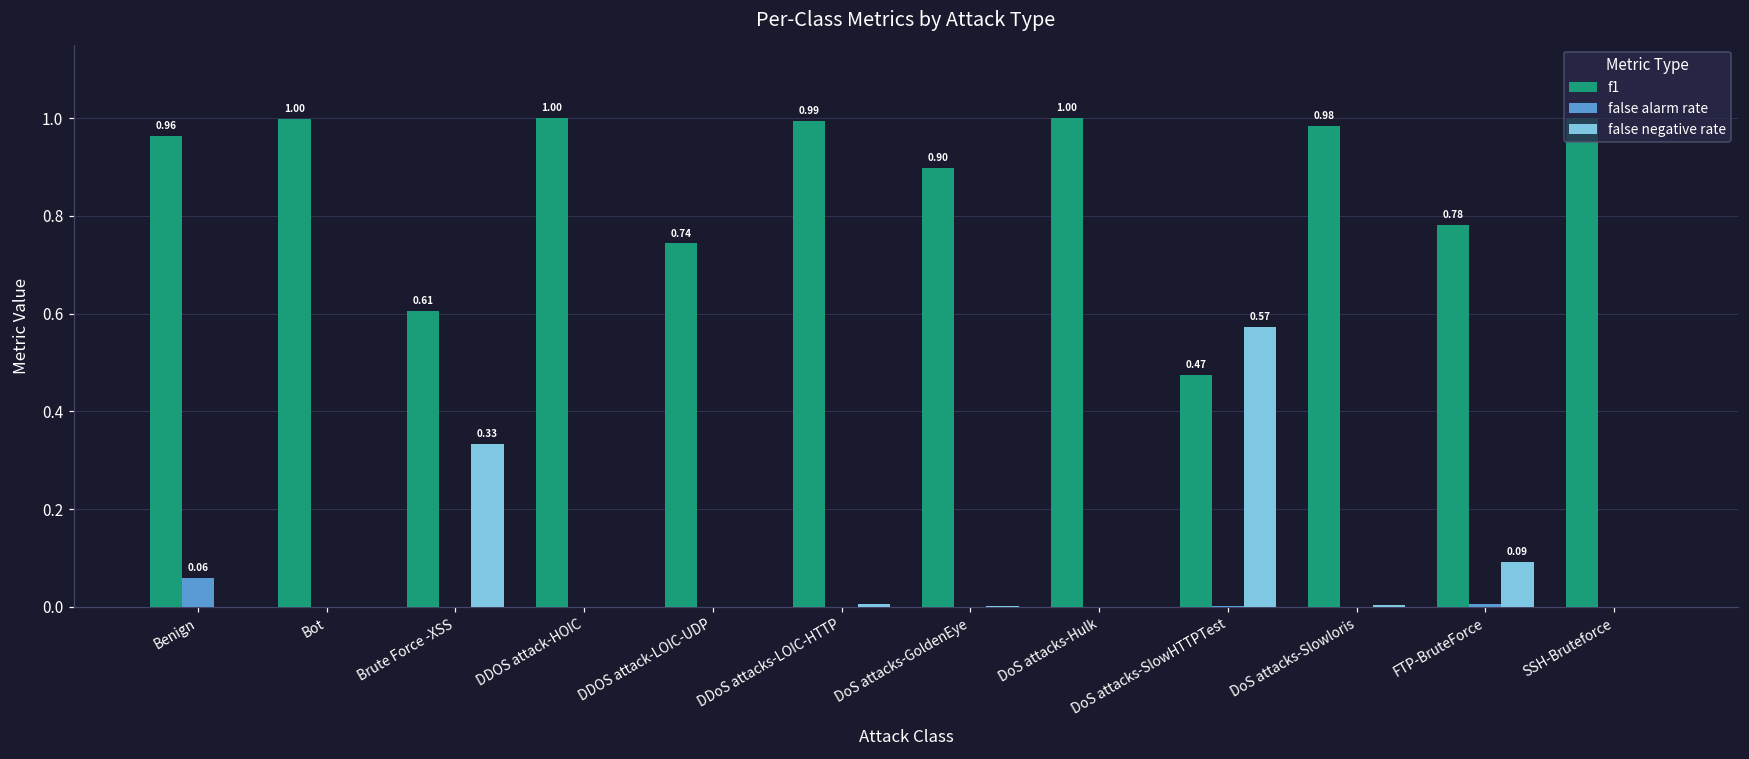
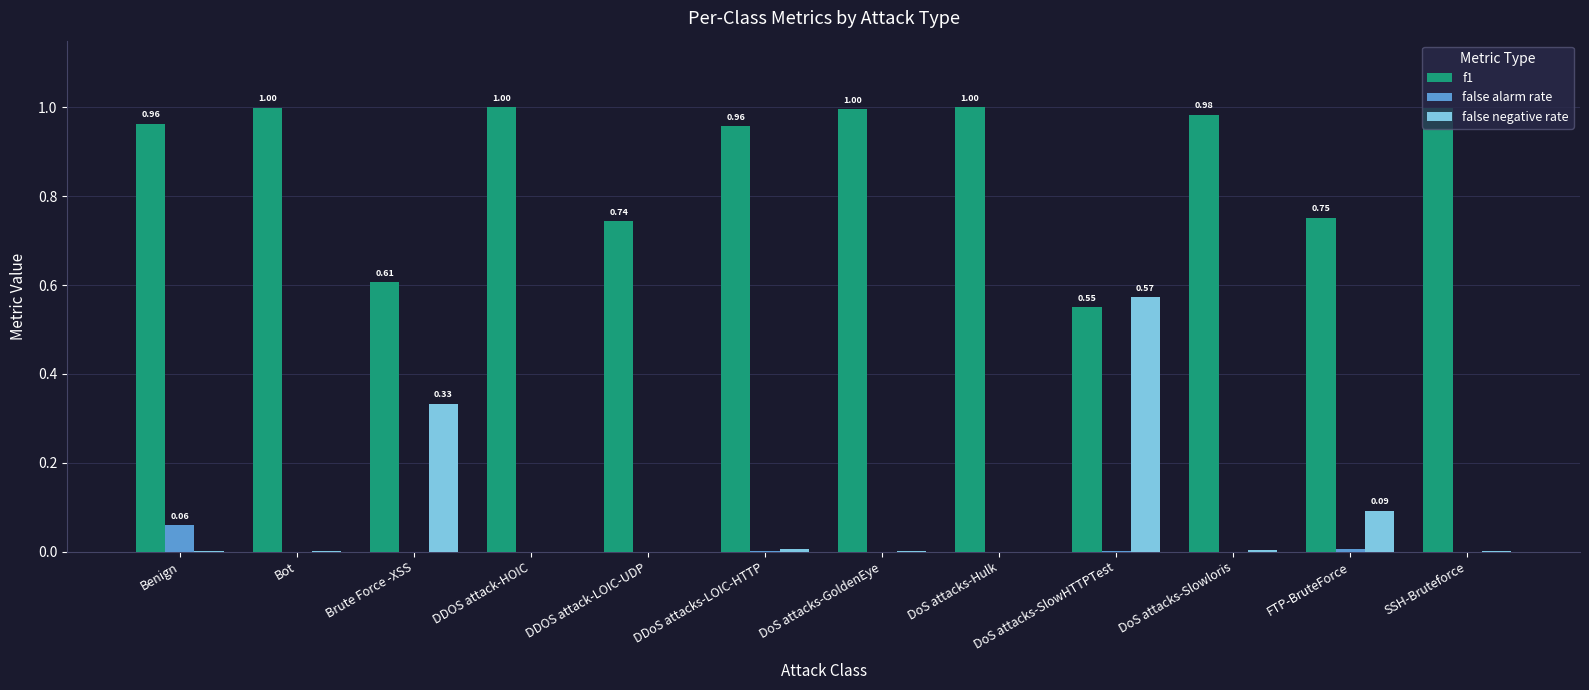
f1, DDoS attacks-LOIC-HTTP: 0.99 -> 0.96
f1, DoS attacks-GoldenEye: 0.90 -> 1.00
f1, DoS attacks-SlowHTTPTest: 0.47 -> 0.55
f1, FTP-BruteForce: 0.78 -> 0.75
